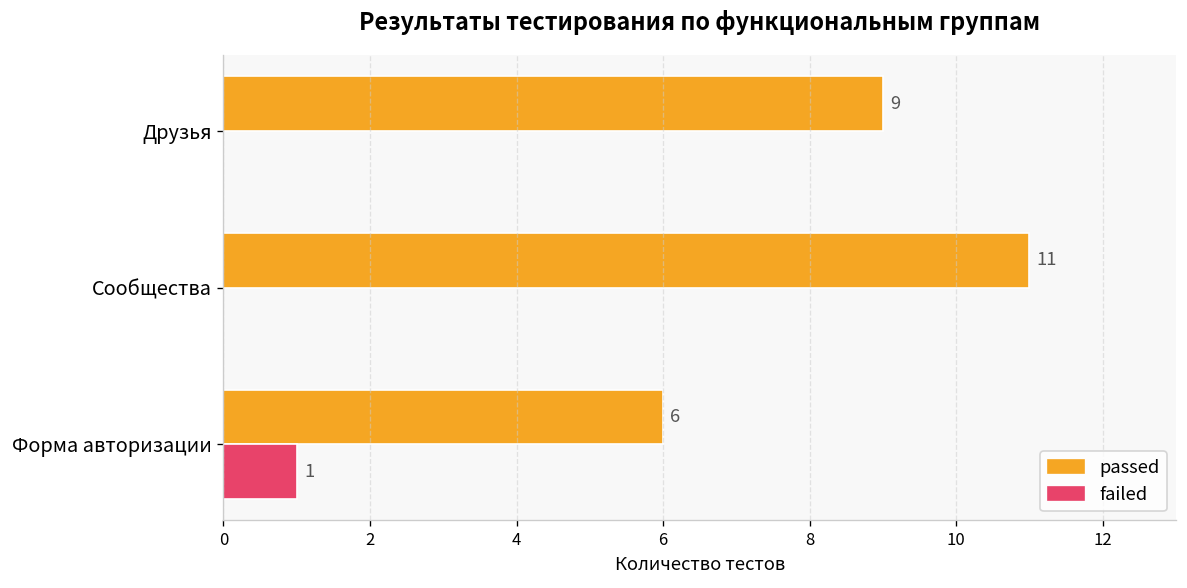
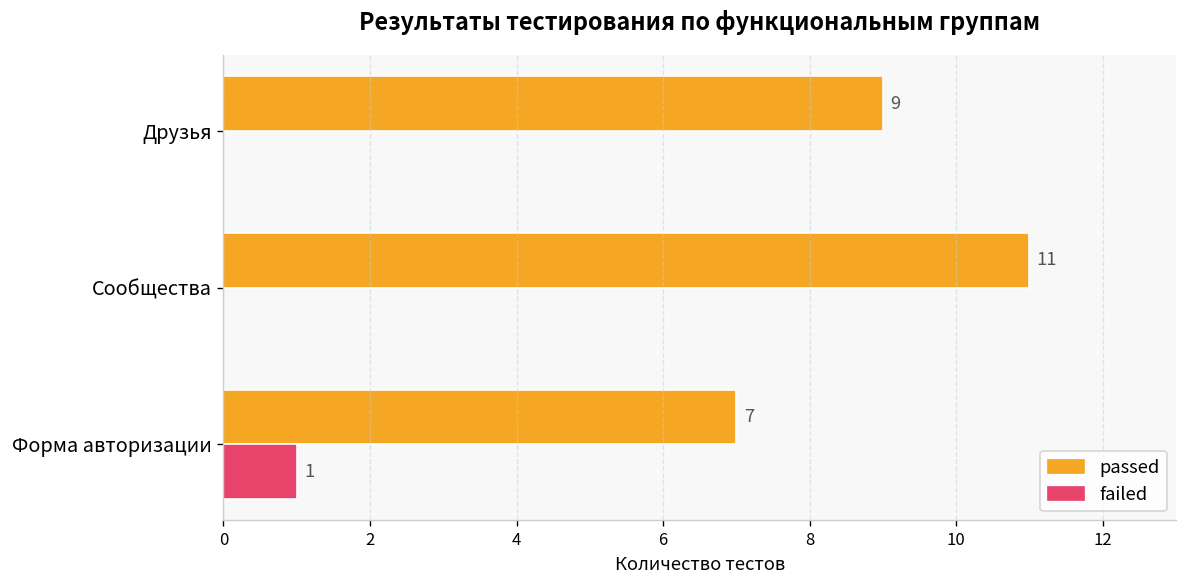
passed, Форма авторизации: 6 -> 7
